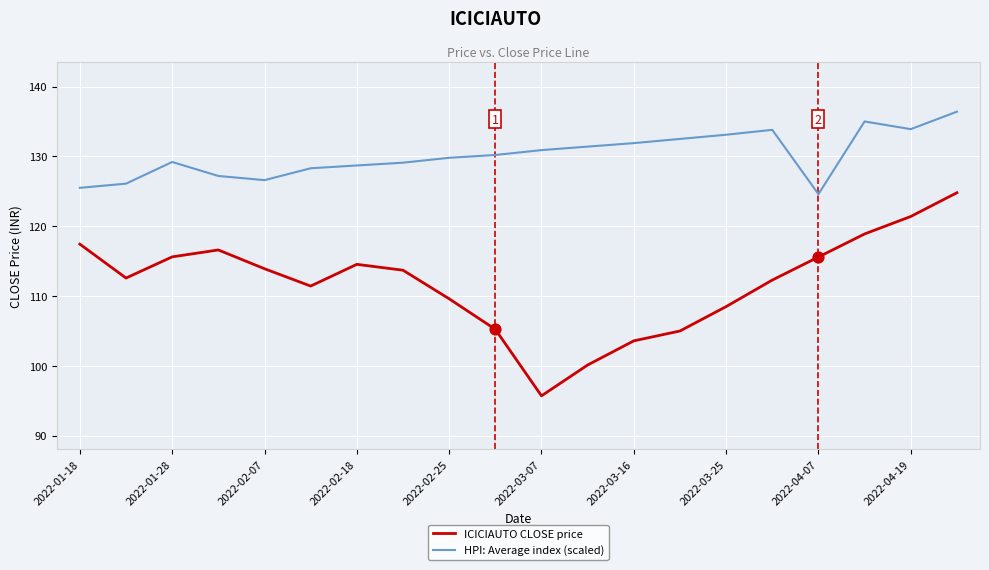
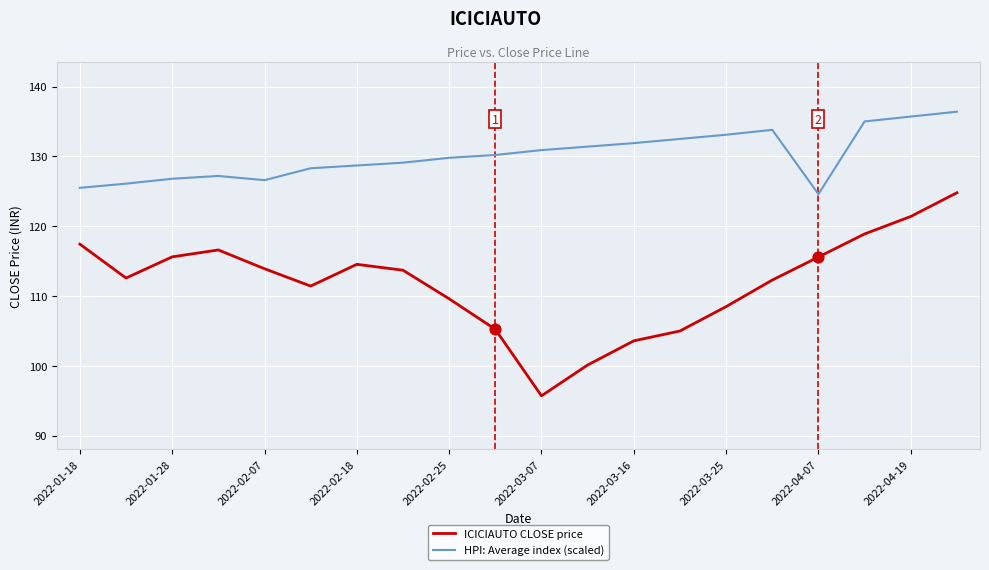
HPI: Average index (scaled), 2022-01-28: 129 -> 127
HPI: Average index (scaled), 2022-04-19: 134 -> 136
